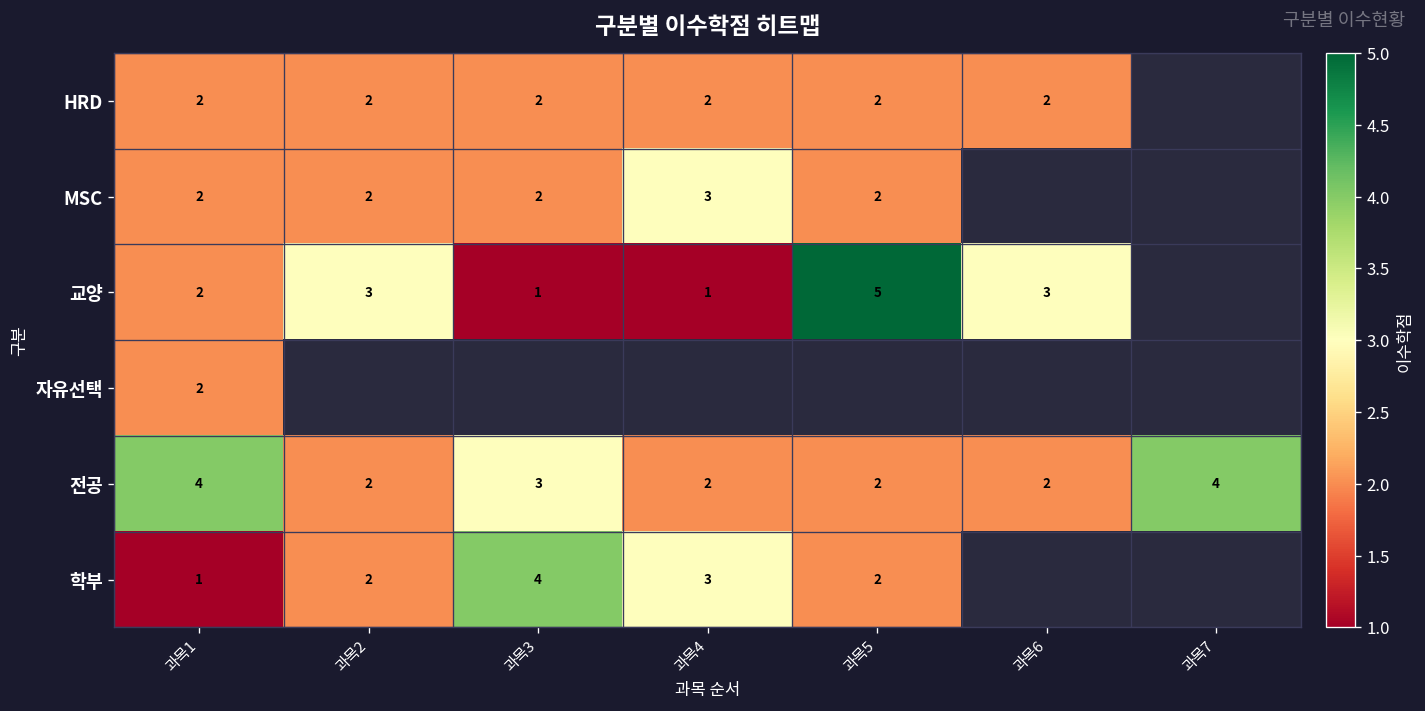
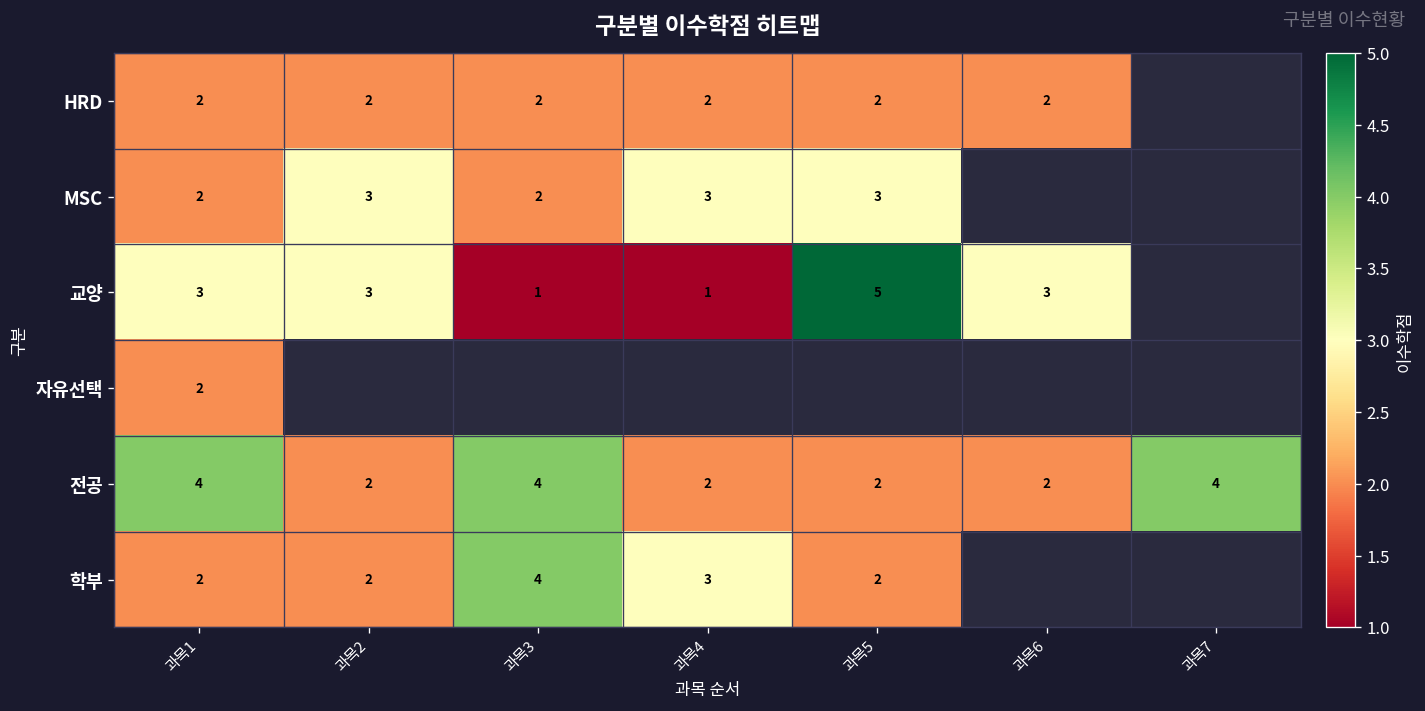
MSC, 과목2: 2 -> 3
MSC, 과목5: 2 -> 3
교양, 과목1: 2 -> 3
전공, 과목3: 3 -> 4
학부, 과목1: 1 -> 2
